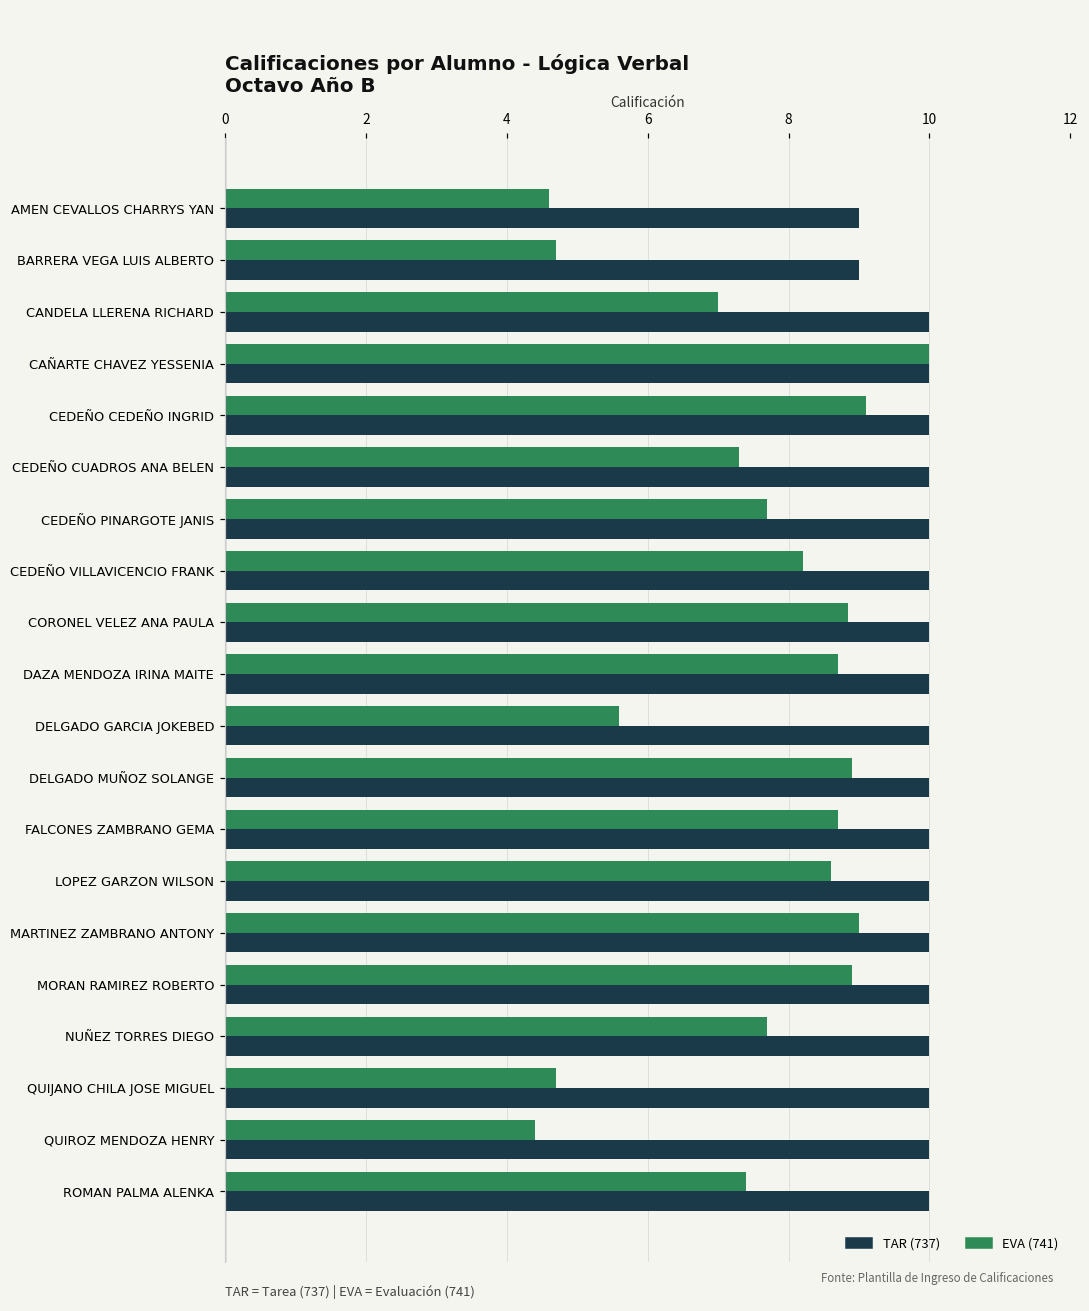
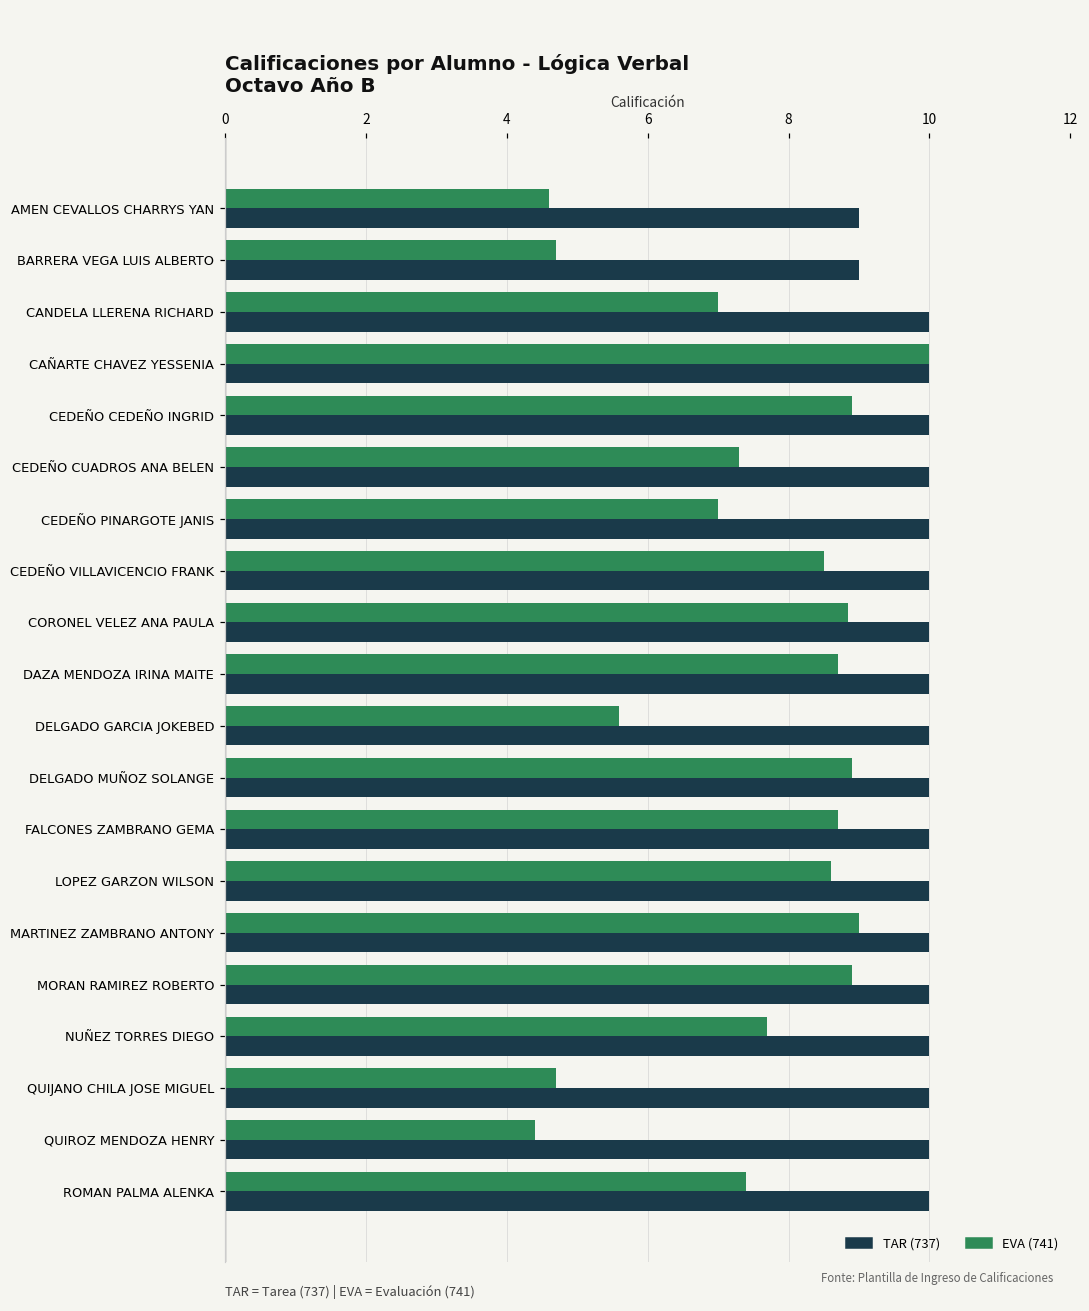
EVA (741), CEDEÑO CEDEÑO INGRID: 9.1 -> 8.9
EVA (741), CEDEÑO PINARGOTE JANIS: 7.7 -> 7.0
EVA (741), CEDEÑO VILLAVICENCIO FRANK: 8.2 -> 8.5
